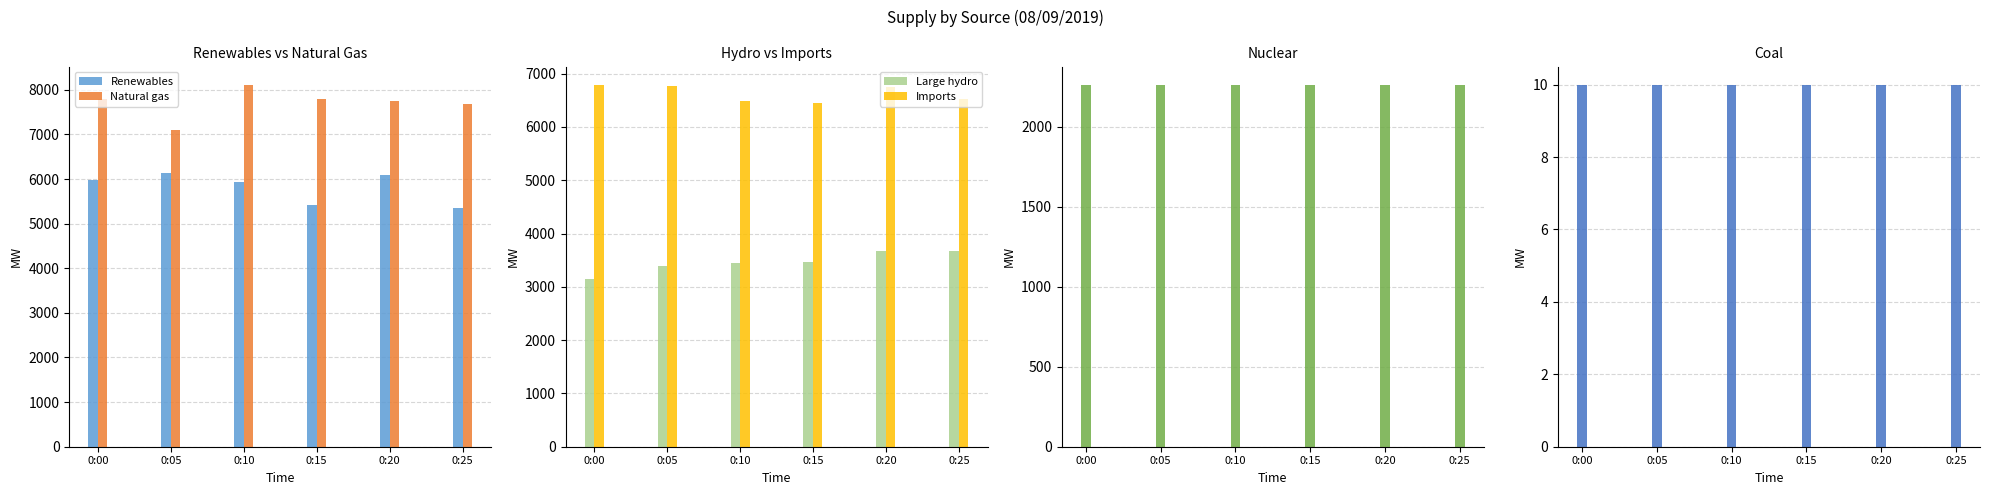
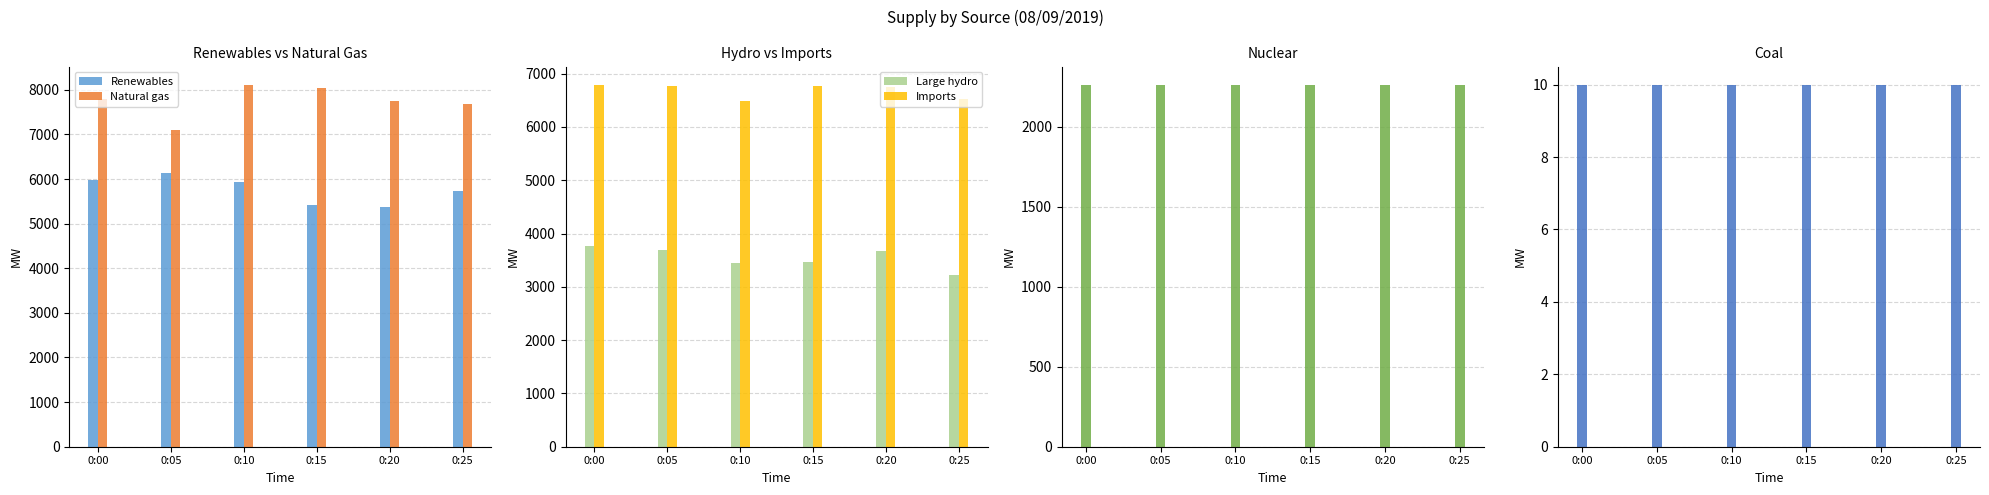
Renewables vs Natural Gas, Natural gas, 0:15: 7800 -> 8000
Renewables vs Natural Gas, Renewables, 0:20: 6100 -> 5400
Renewables vs Natural Gas, Renewables, 0:25: 5300 -> 5700
Hydro vs Imports, Large hydro, 0:00: 3100 -> 3800
Hydro vs Imports, Large hydro, 0:05: 3400 -> 3700
Hydro vs Imports, Imports, 0:15: 6500 -> 6800
Hydro vs Imports, Large hydro, 0:25: 3700 -> 3200
